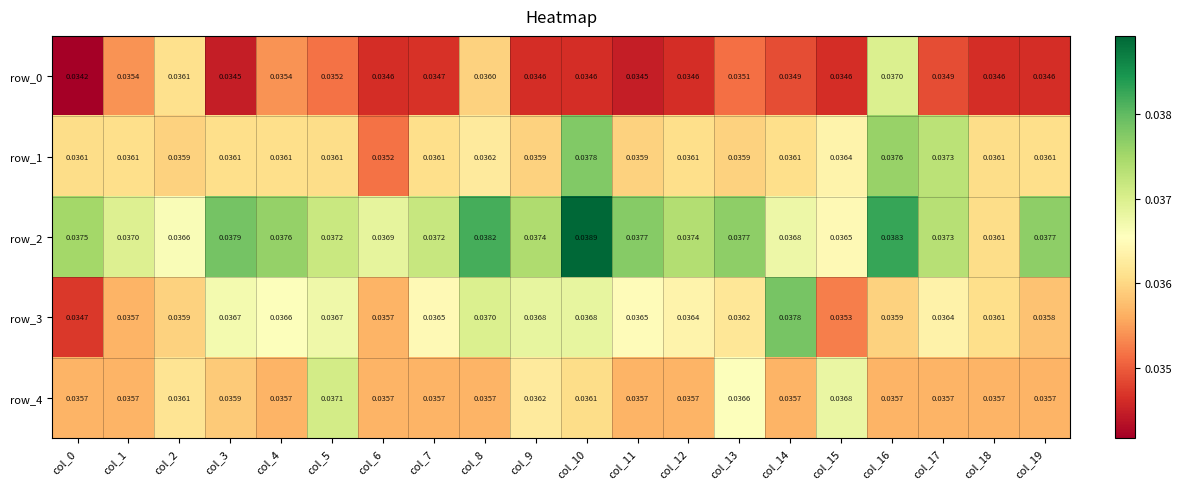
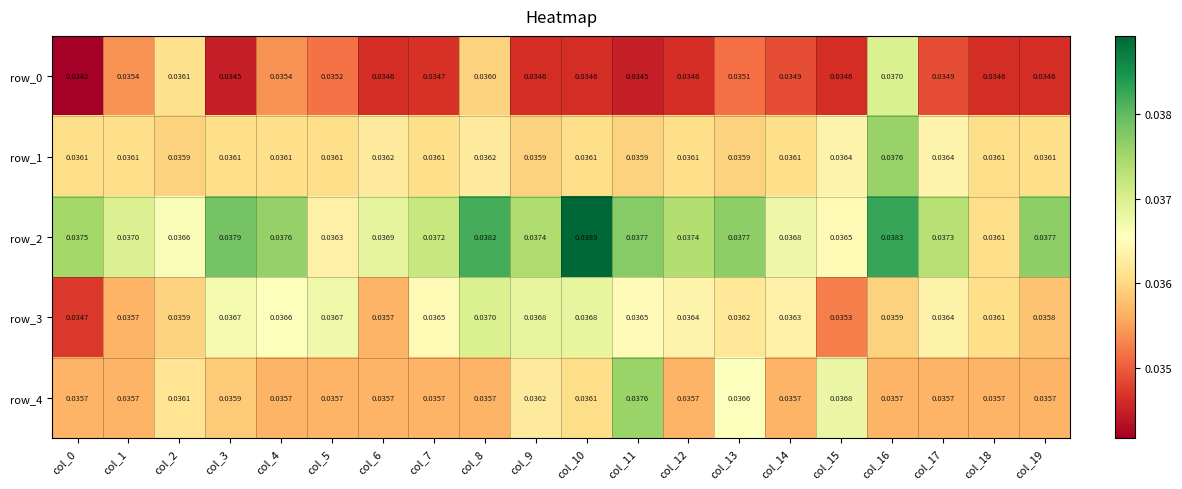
row_1, col_6: 0.0352 -> 0.0362
row_1, col_10: 0.0378 -> 0.0361
row_1, col_17: 0.0373 -> 0.0364
row_2, col_5: 0.0372 -> 0.0363
row_3, col_14: 0.0378 -> 0.0363
row_4, col_5: 0.0371 -> 0.0357
row_4, col_11: 0.0357 -> 0.0376
